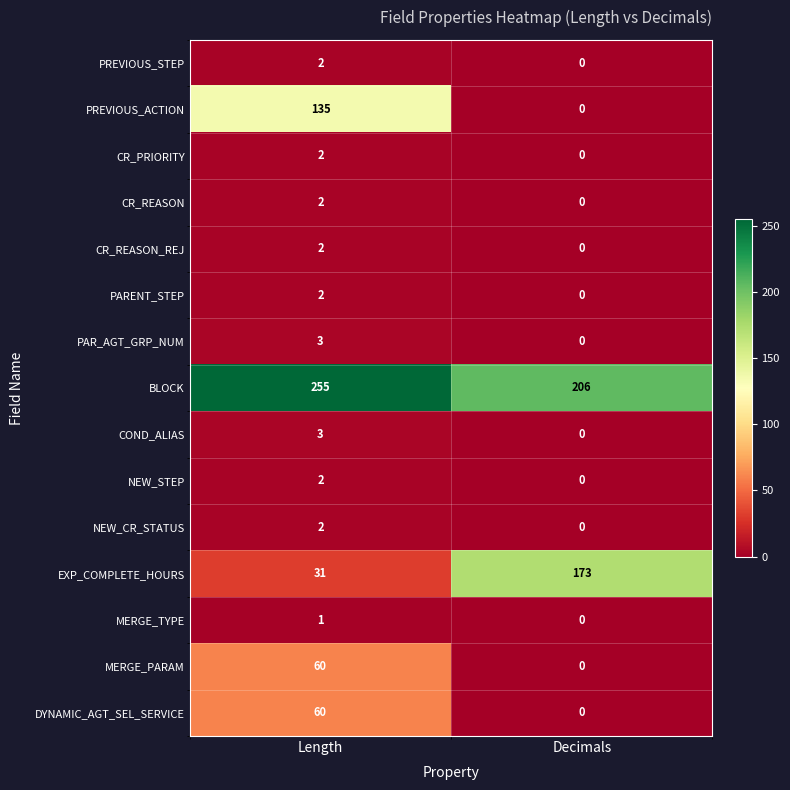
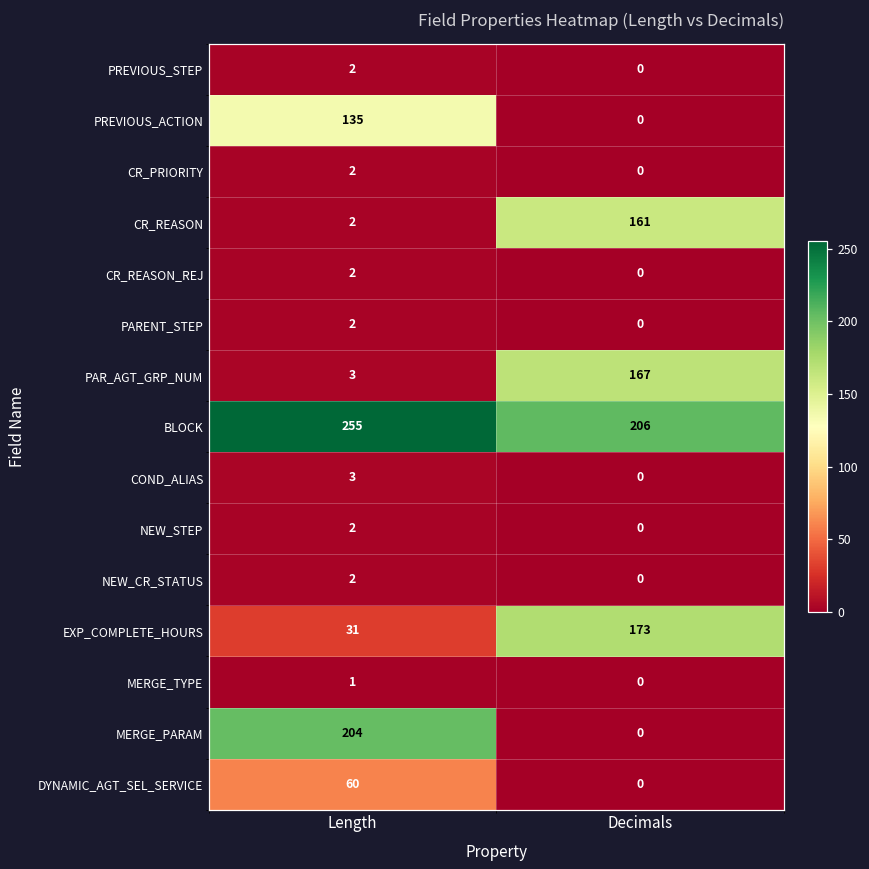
CR_REASON, Decimals: 0 -> 161
PAR_AGT_GRP_NUM, Decimals: 0 -> 167
MERGE_PARAM, Length: 60 -> 204
